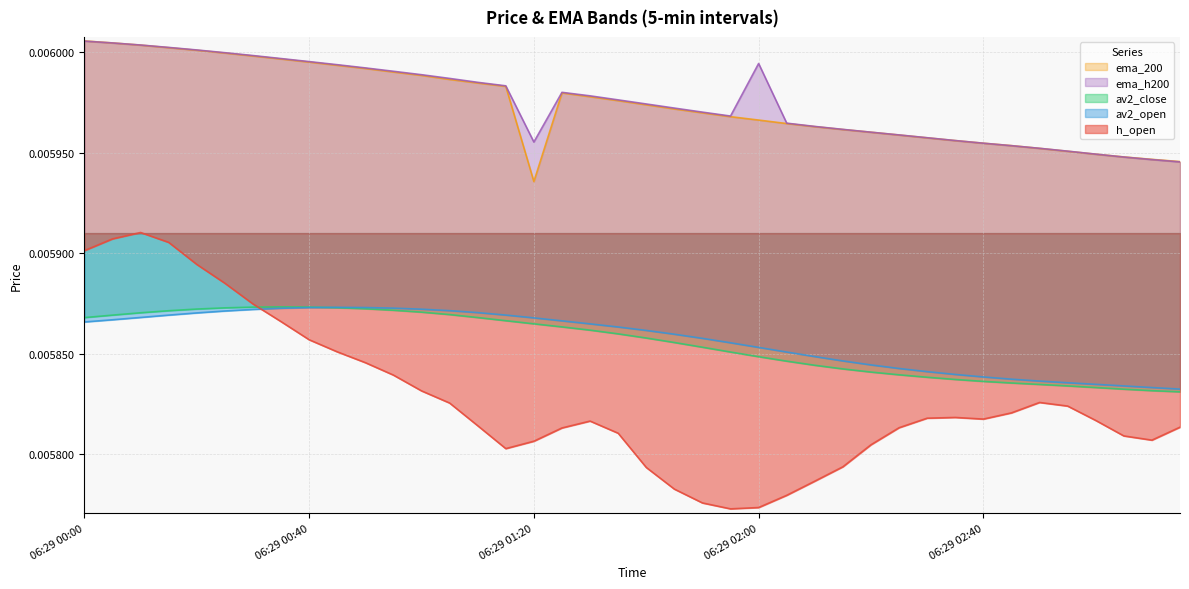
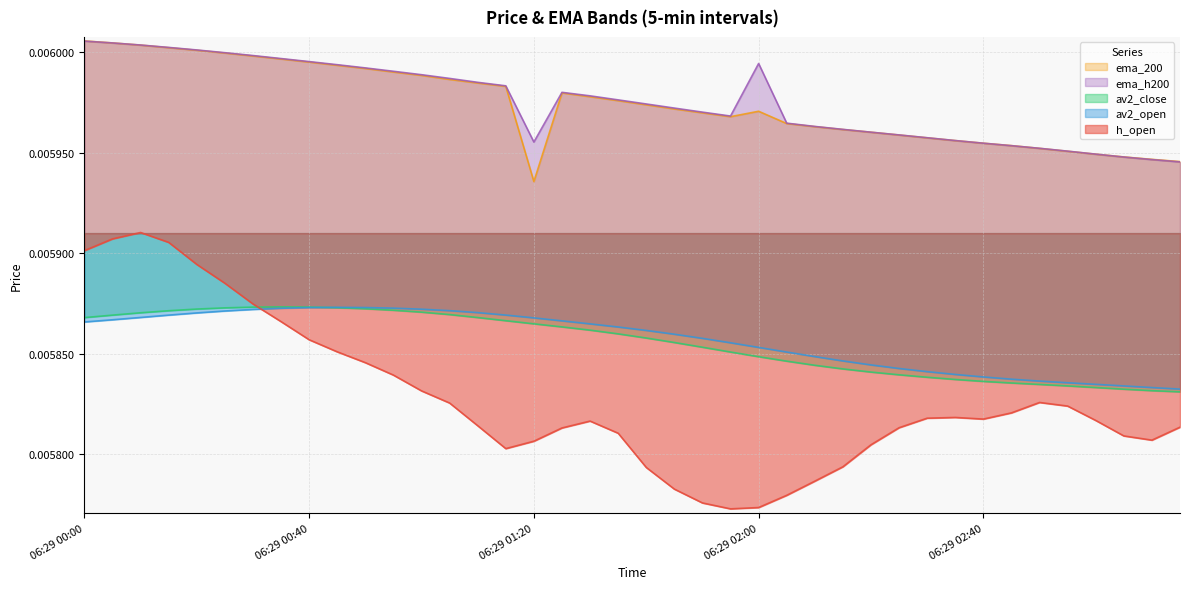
ema_200, 06:29 02:00: 0.005966 -> 0.005971
